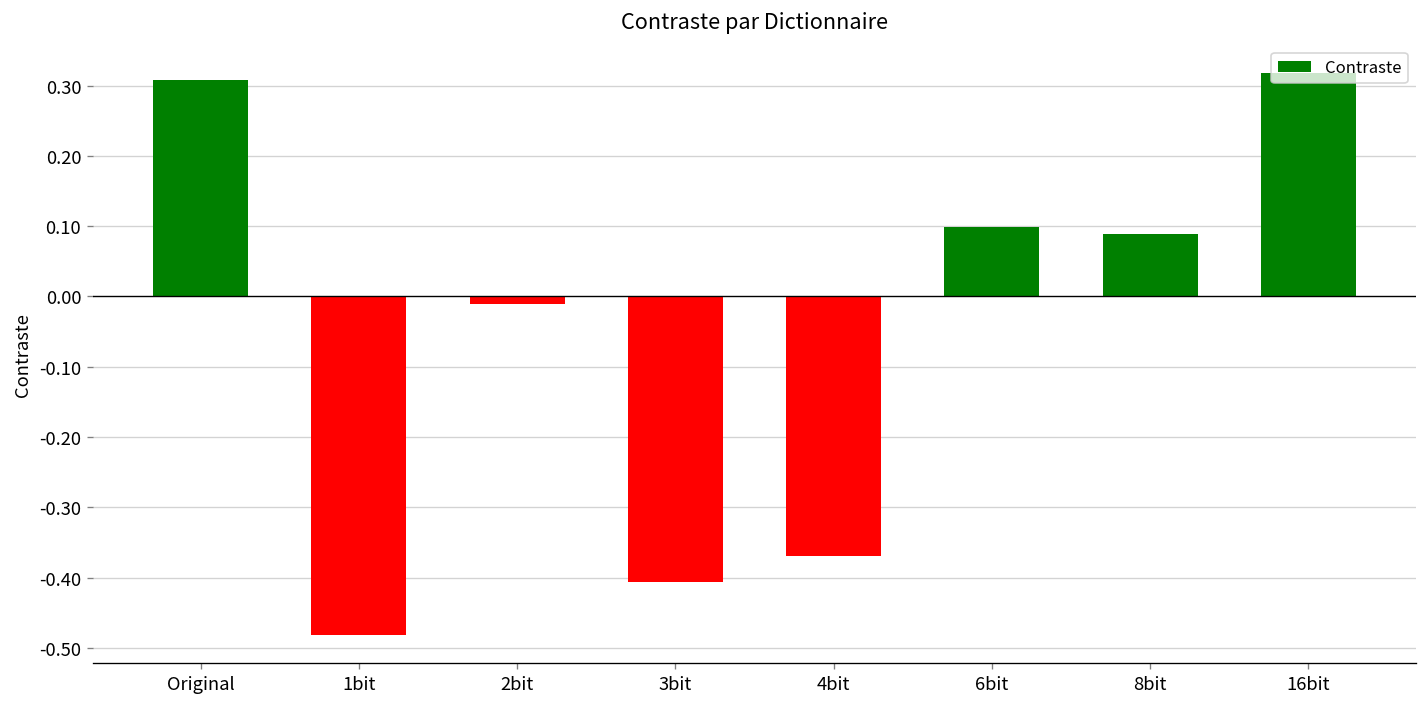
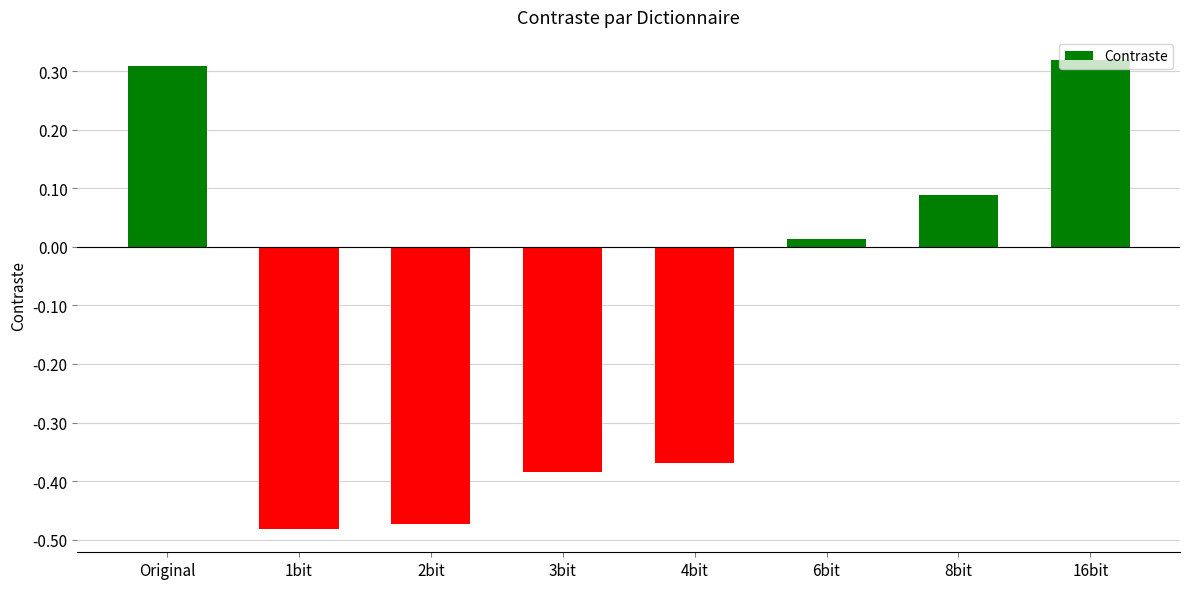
2bit: -0.01 -> -0.47
3bit: -0.41 -> -0.38
6bit: 0.10 -> 0.01
